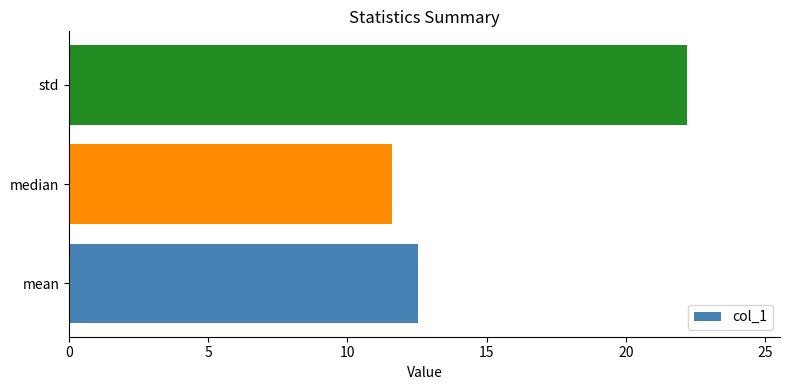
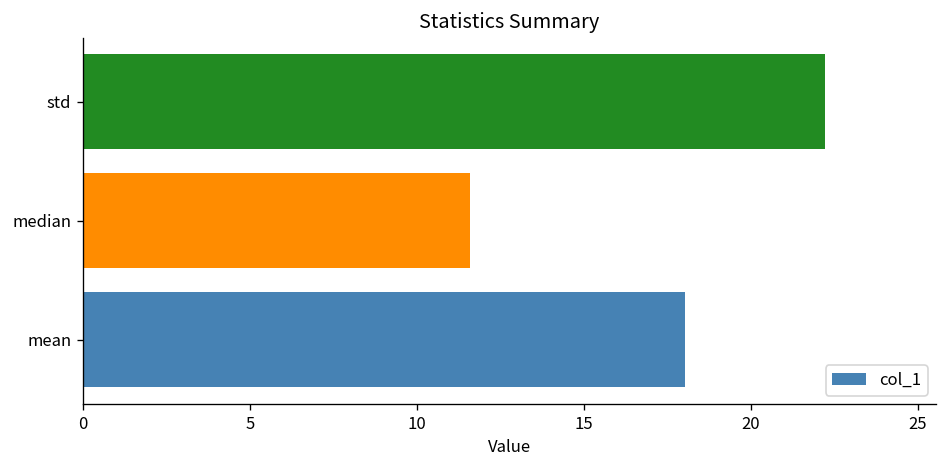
mean: 12.5 -> 18.0
